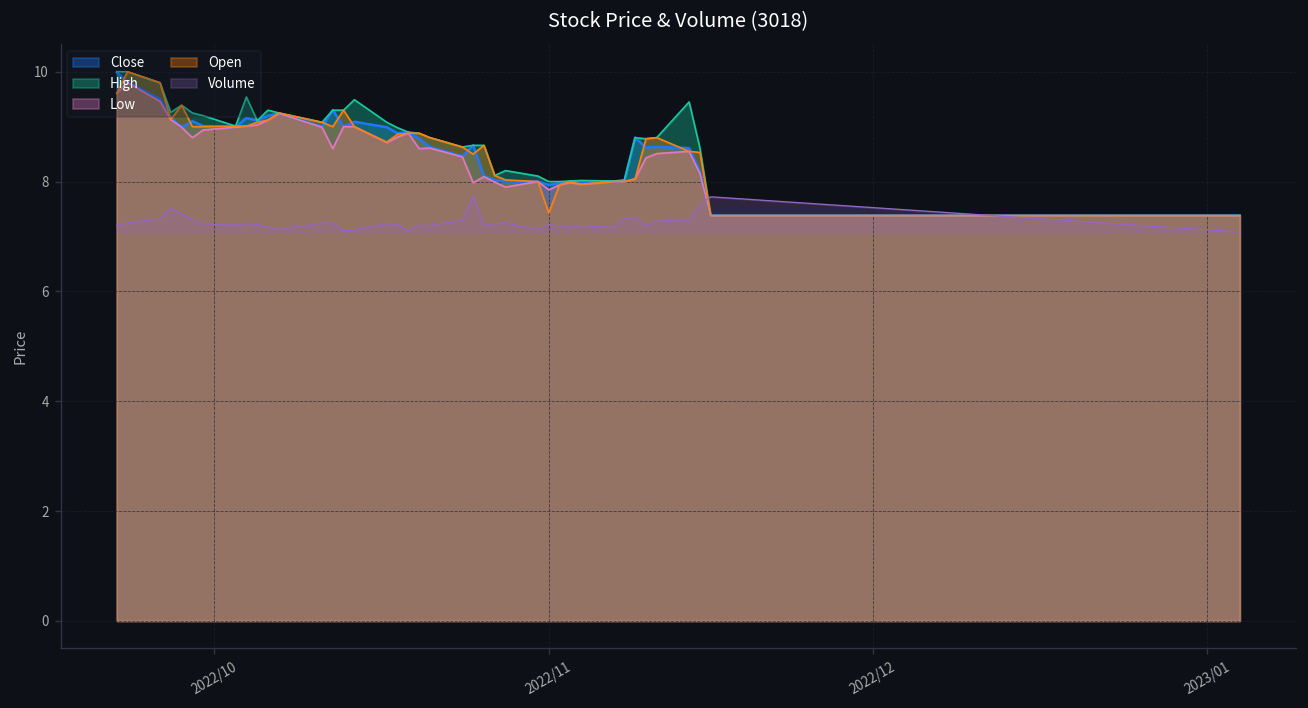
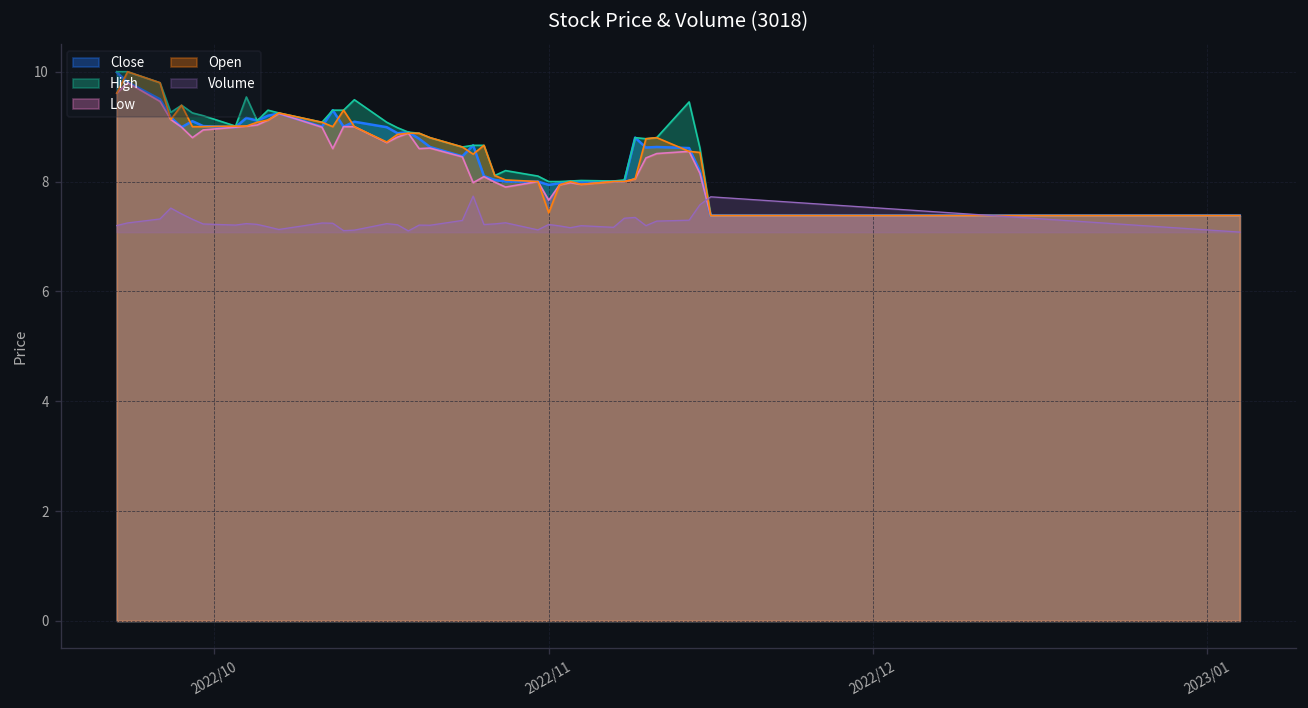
Low, 2022/11: 7.9 -> 7.7
